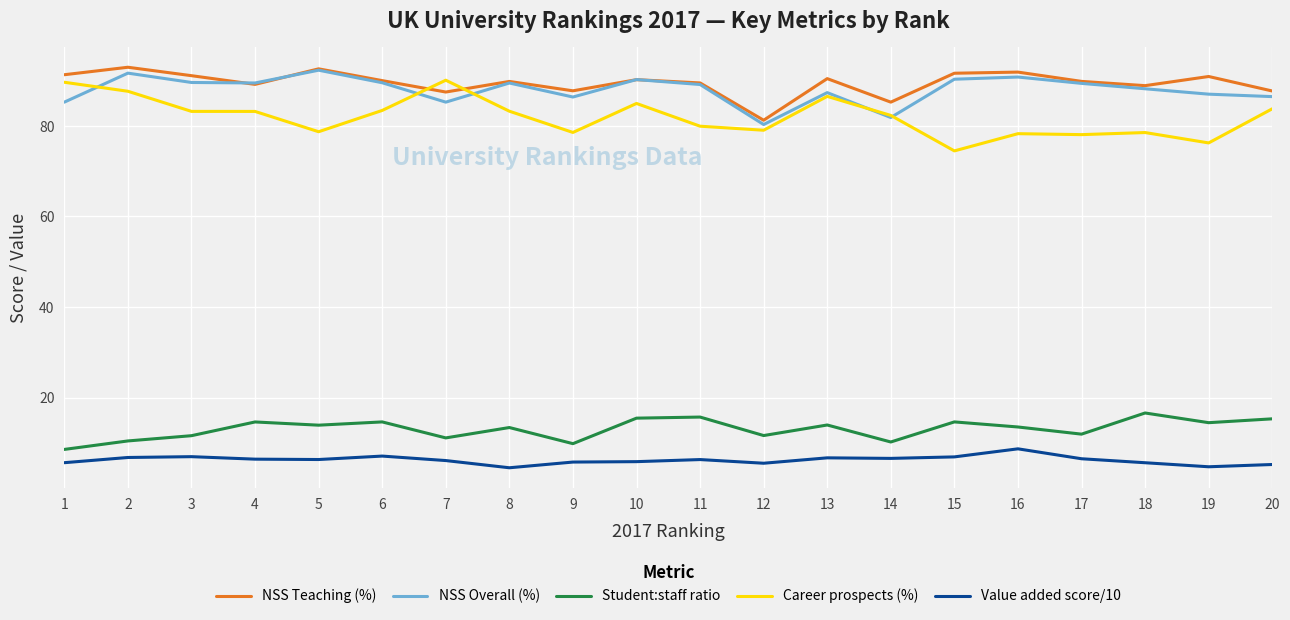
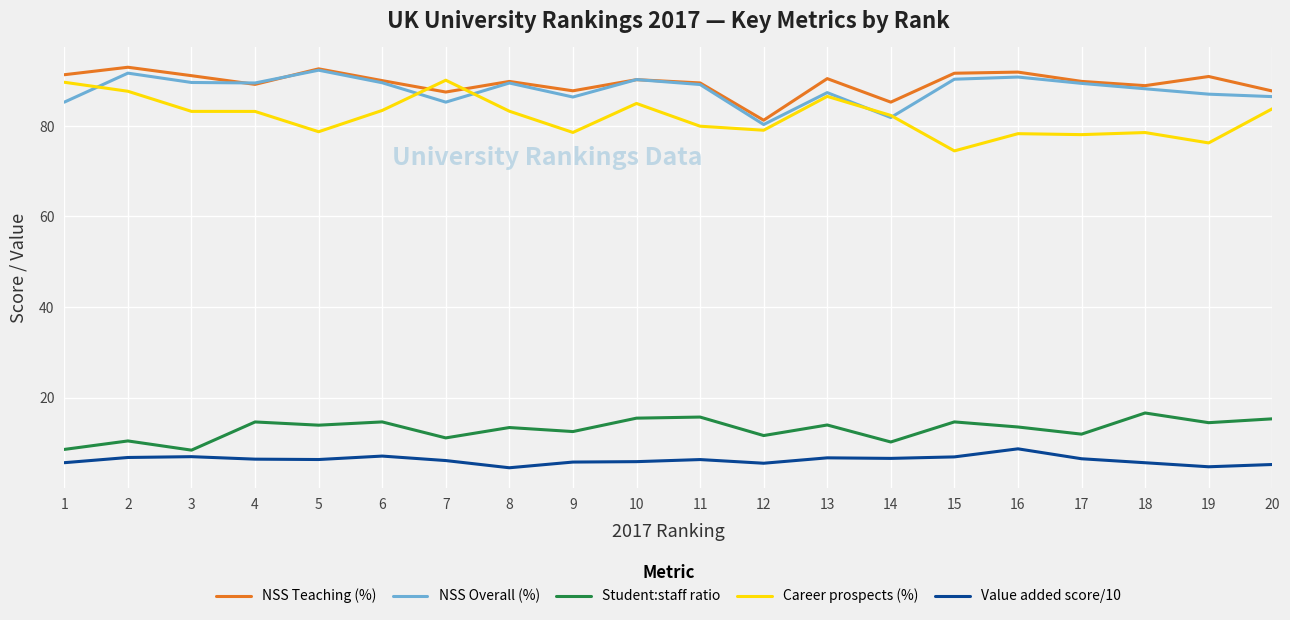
Student:staff ratio, 3: 12 -> 8
Student:staff ratio, 9: 10 -> 13
